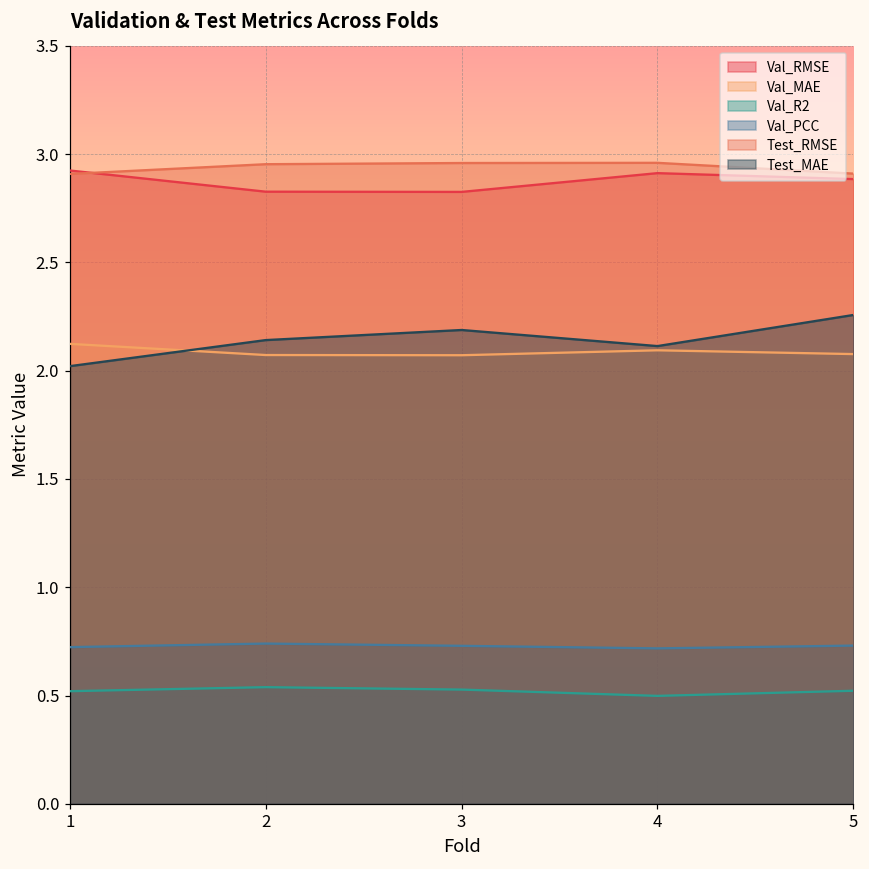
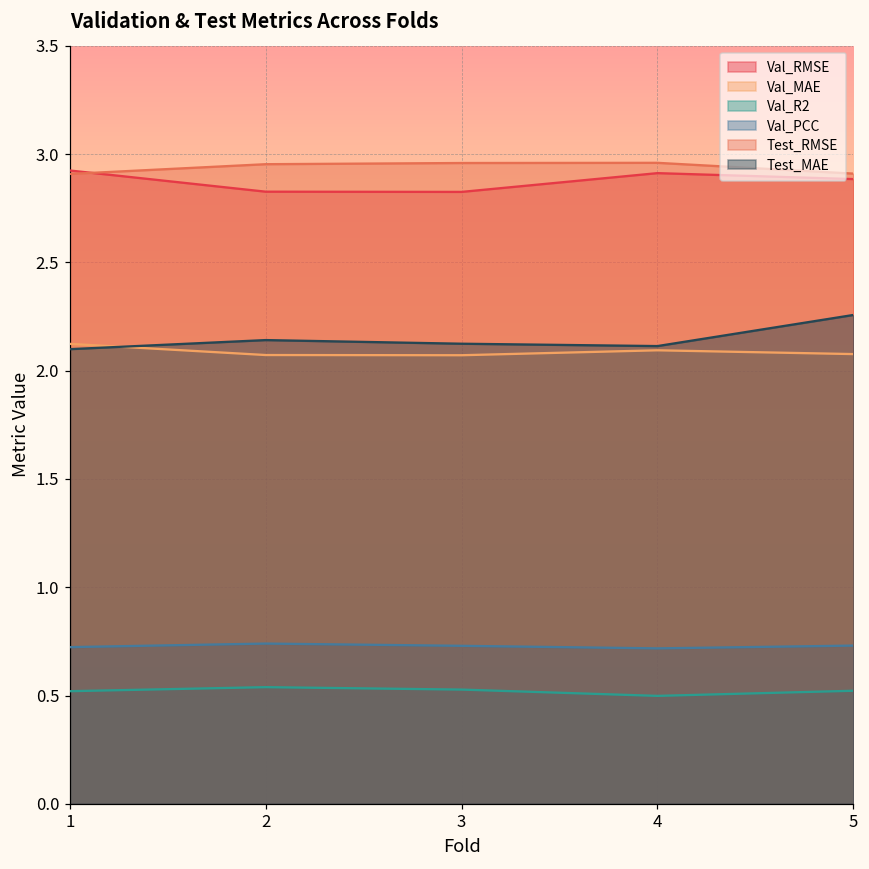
Test_MAE, 1: 2.02 -> 2.10
Test_MAE, 3: 2.19 -> 2.12
